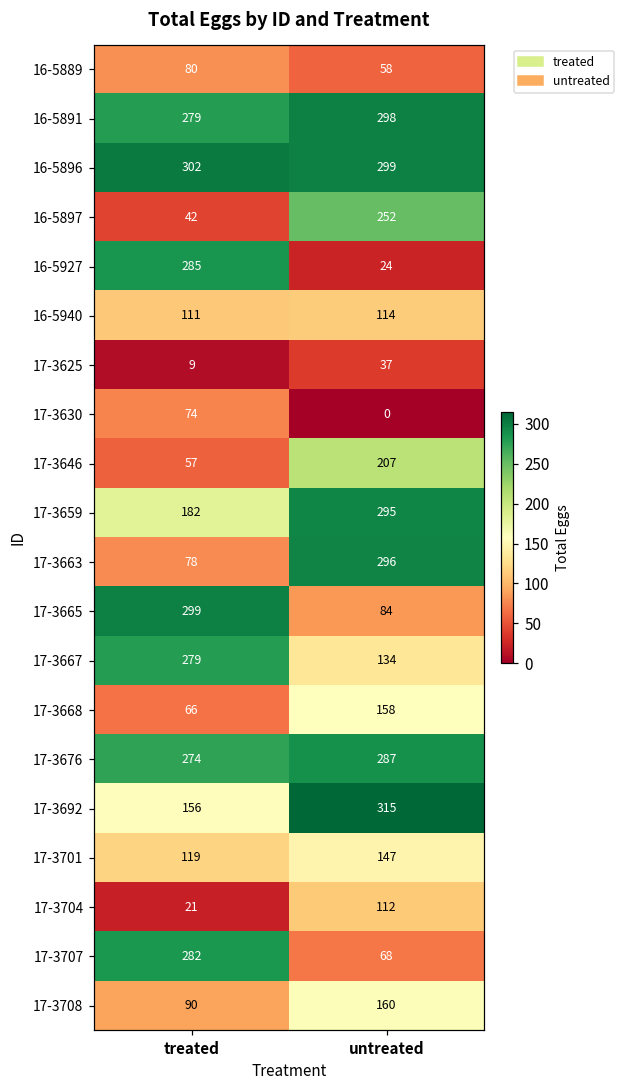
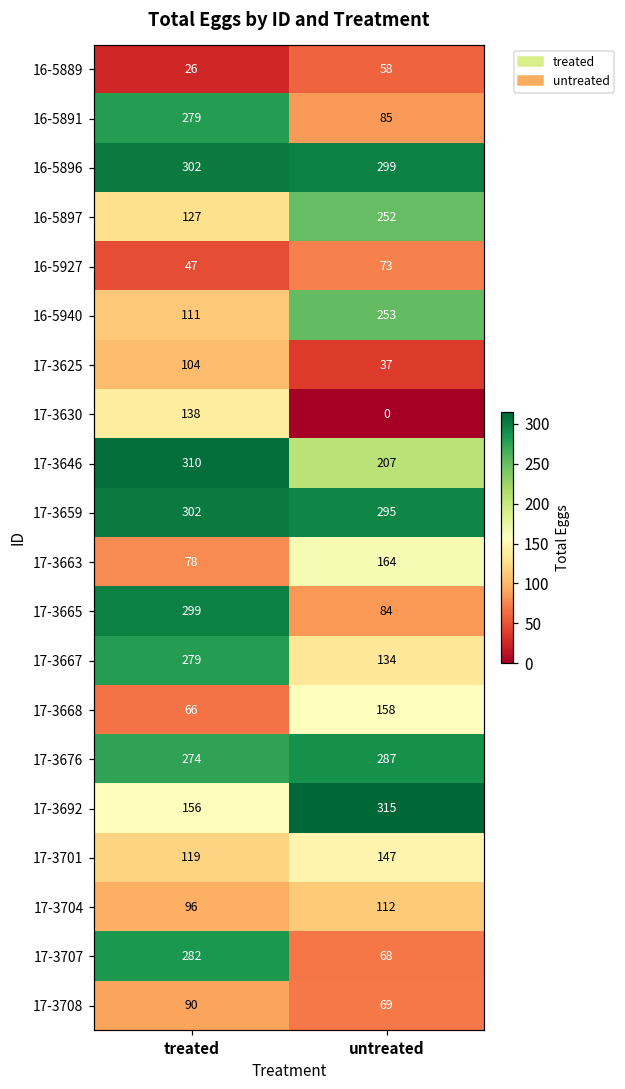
16-5889, treated: 80 -> 26
16-5891, untreated: 298 -> 85
16-5897, treated: 42 -> 127
16-5927, treated: 285 -> 47
16-5927, untreated: 24 -> 73
16-5940, untreated: 114 -> 253
17-3625, treated: 9 -> 104
17-3630, treated: 74 -> 138
17-3646, treated: 57 -> 310
17-3659, treated: 182 -> 302
17-3663, untreated: 296 -> 164
17-3704, treated: 21 -> 96
17-3708, untreated: 160 -> 69
